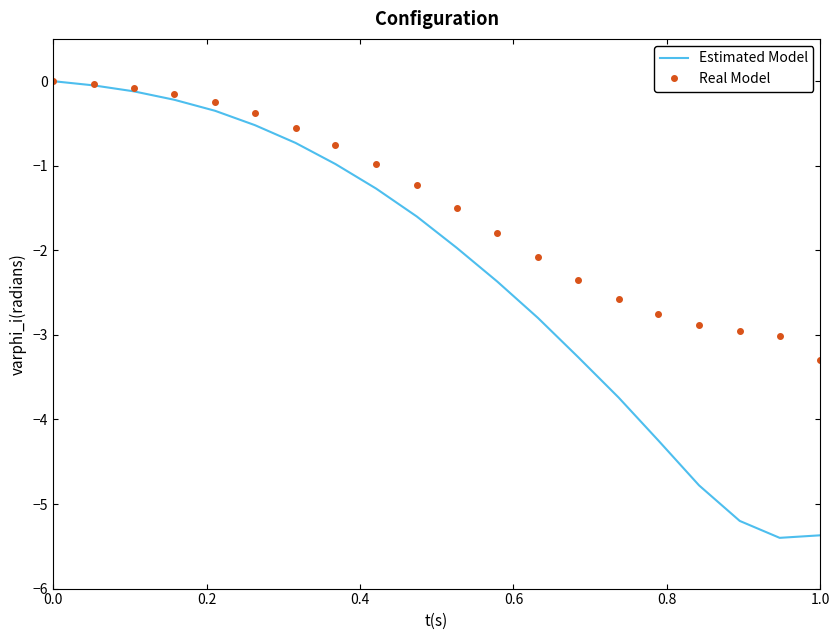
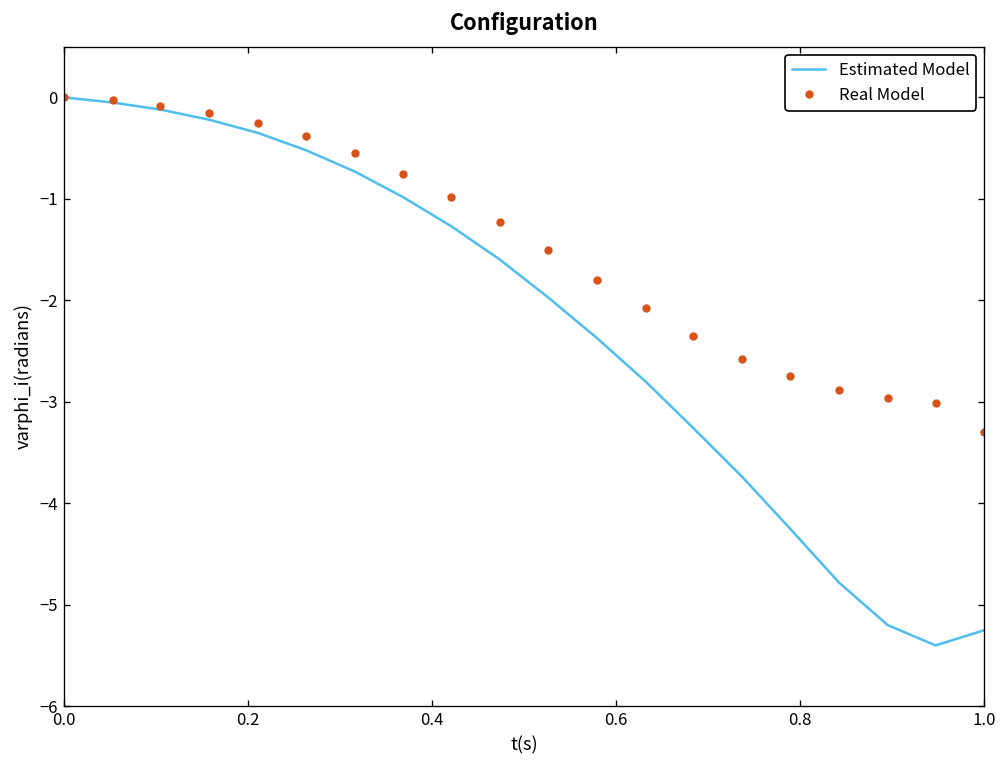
Estimated Model, 1.0: -5.4 -> -5.3
